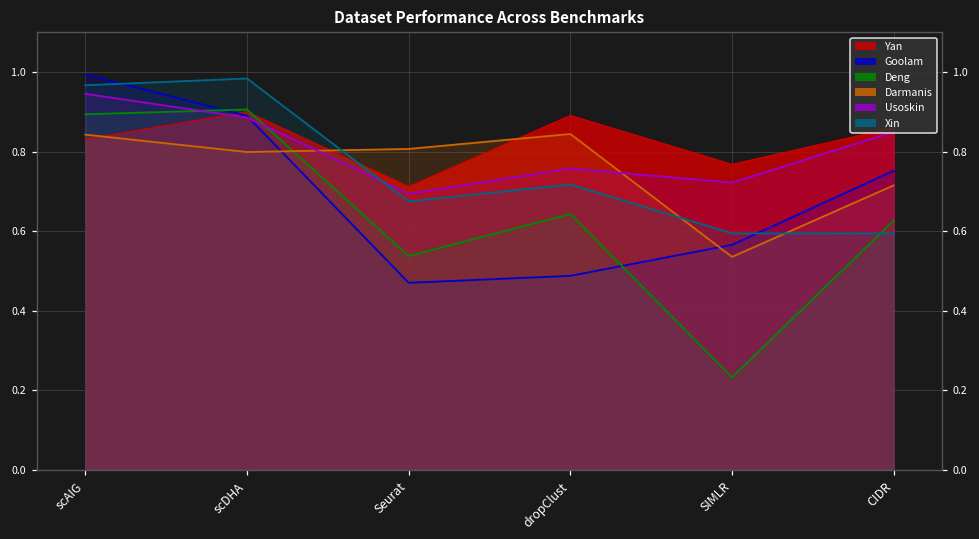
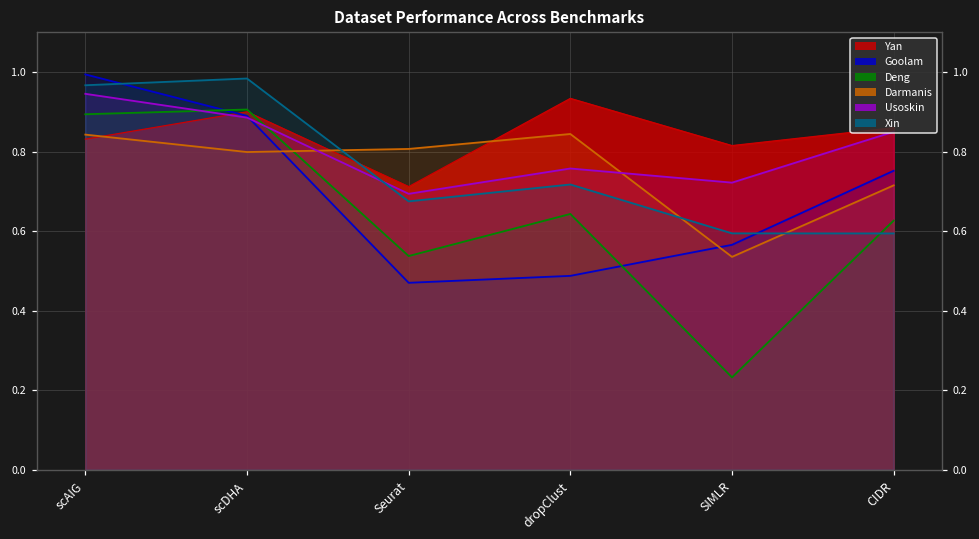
Yan, dropClust: 0.89 -> 0.93
Yan, SIMLR: 0.77 -> 0.82
